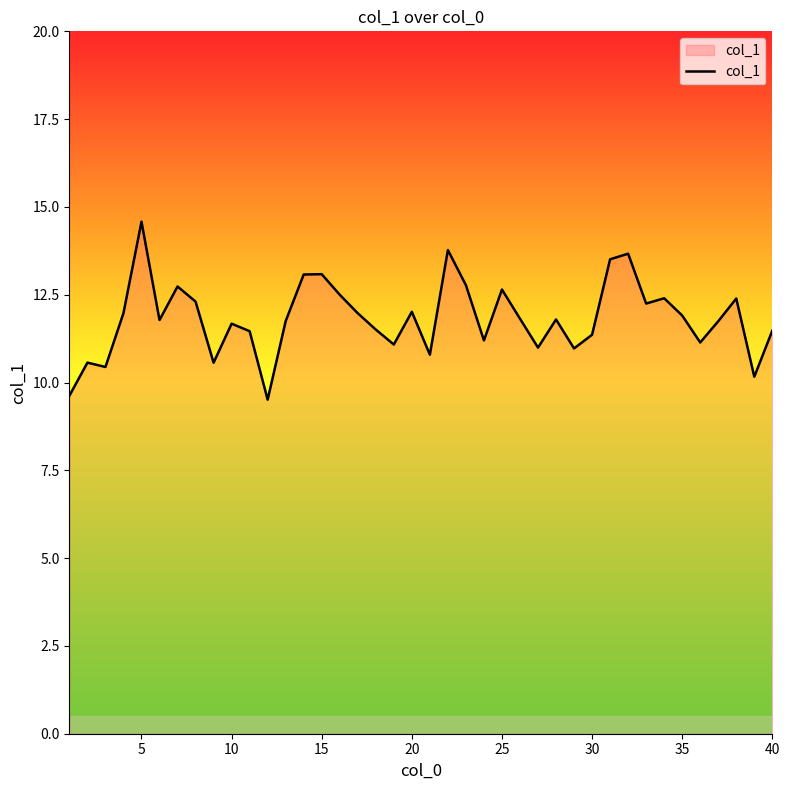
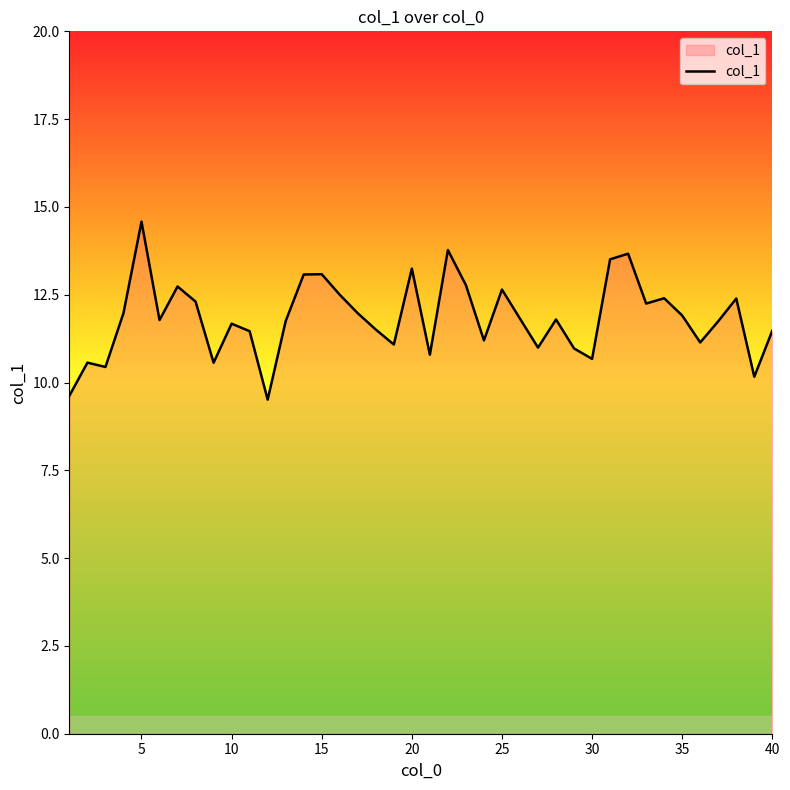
20: 12.0 -> 13.2
30: 11.4 -> 10.7
